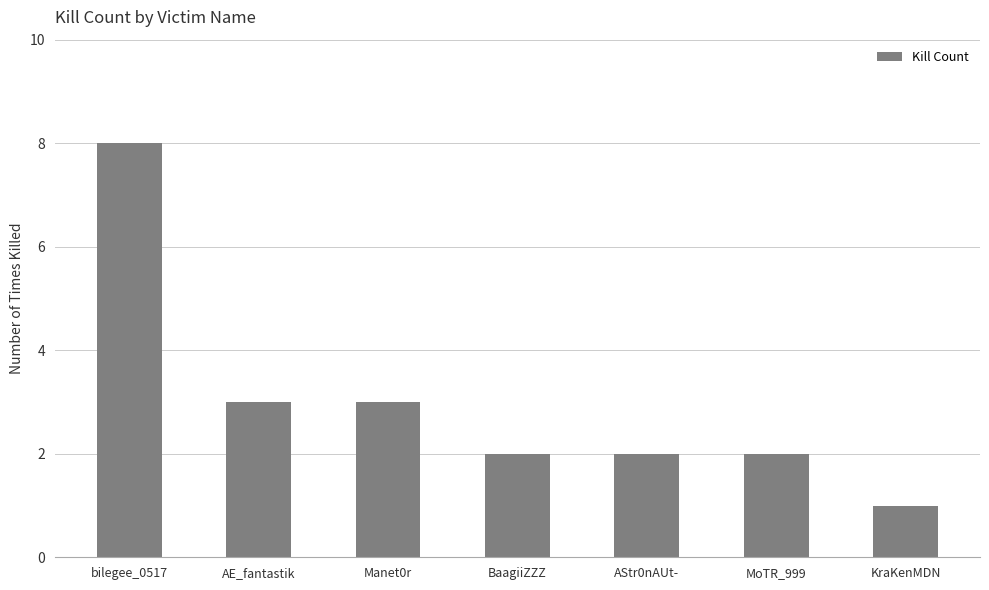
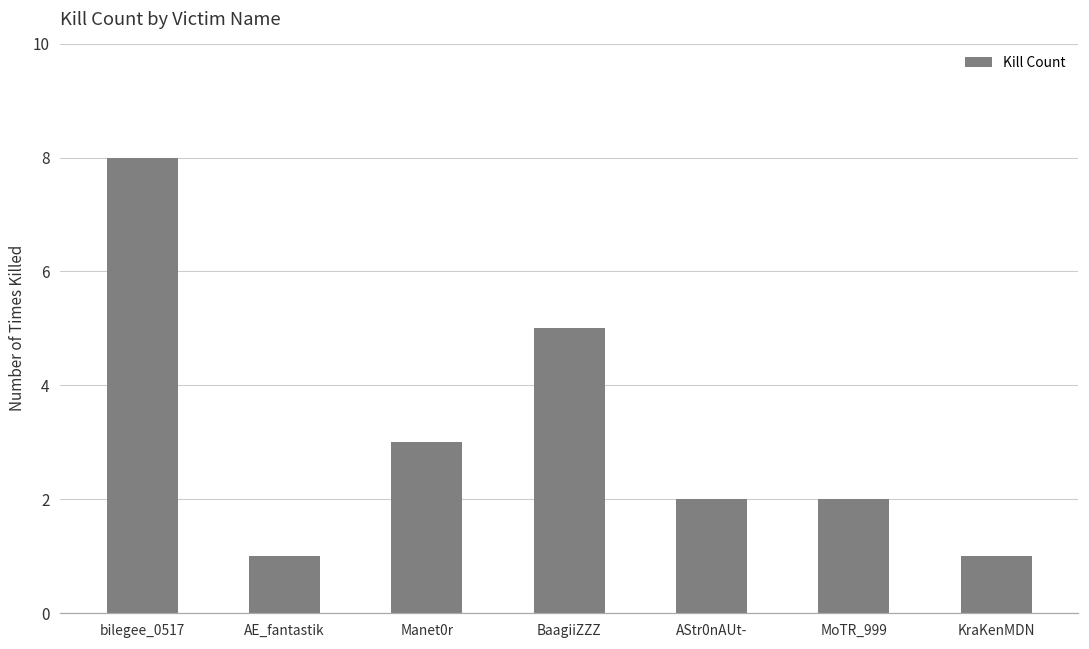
AE_fantastik: 3 -> 1
BaagiiZZZ: 2 -> 5
